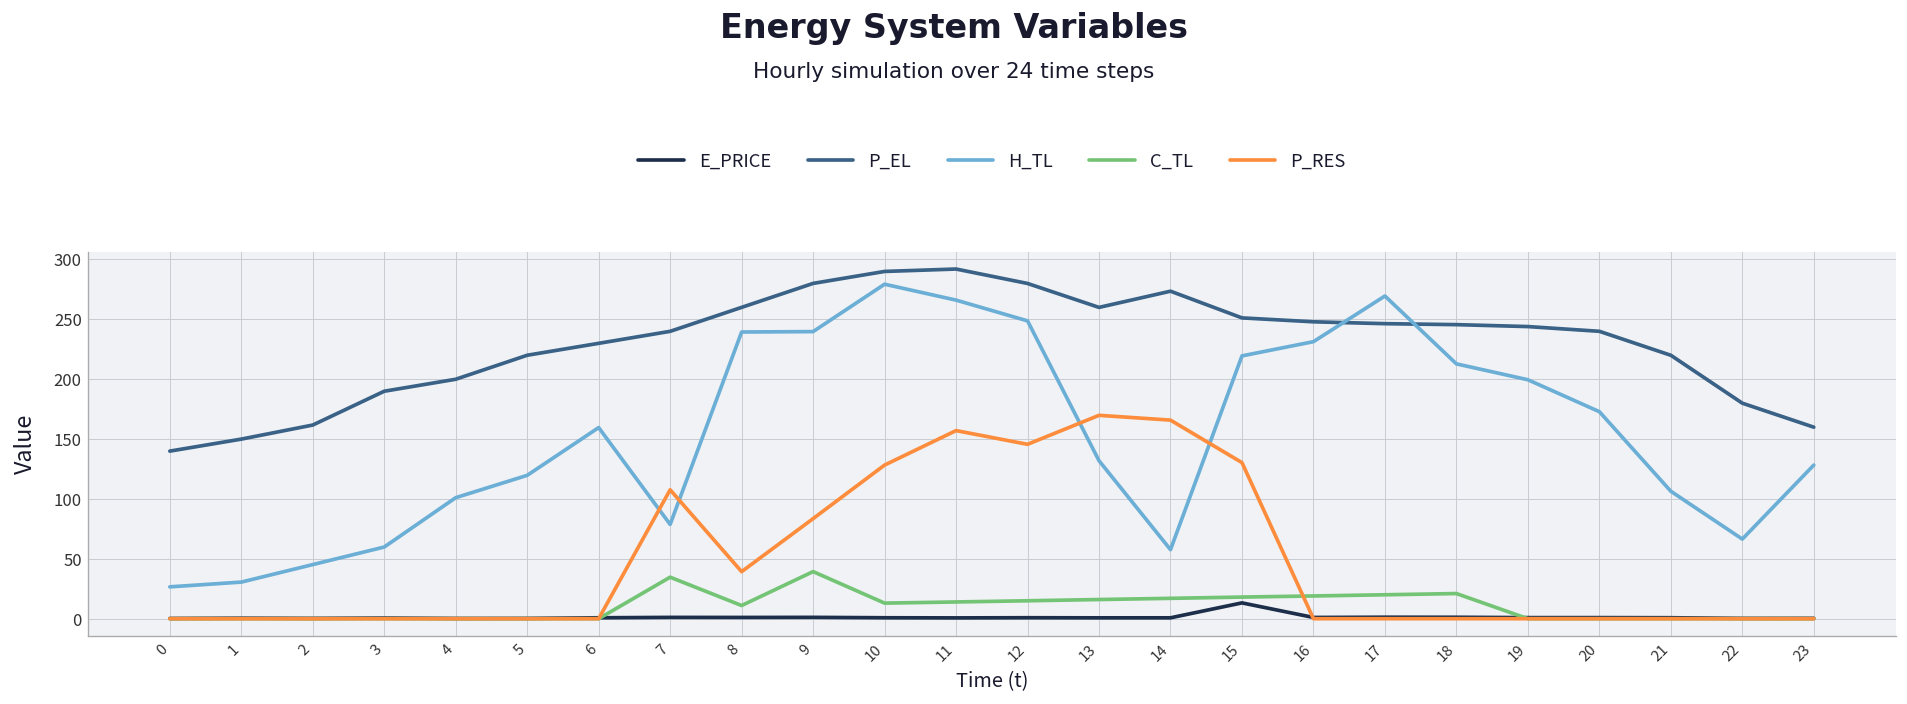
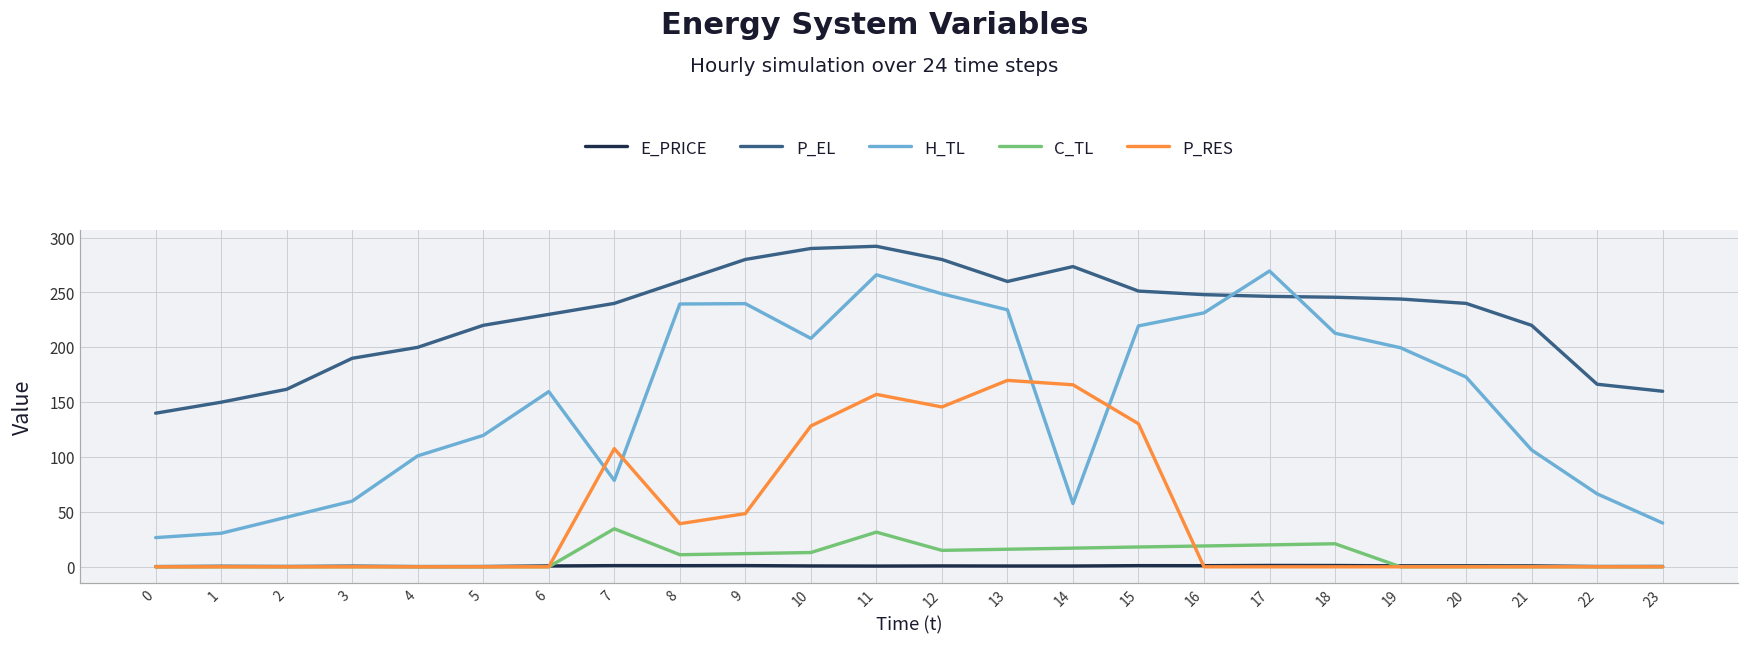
C_TL, 9: 40 -> 10
P_RES, 9: 80 -> 50
H_TL, 10: 280 -> 210
C_TL, 11: 10 -> 30
H_TL, 13: 130 -> 230
E_PRICE, 15: 10 -> 0
P_EL, 22: 180 -> 170
H_TL, 23: 130 -> 40
